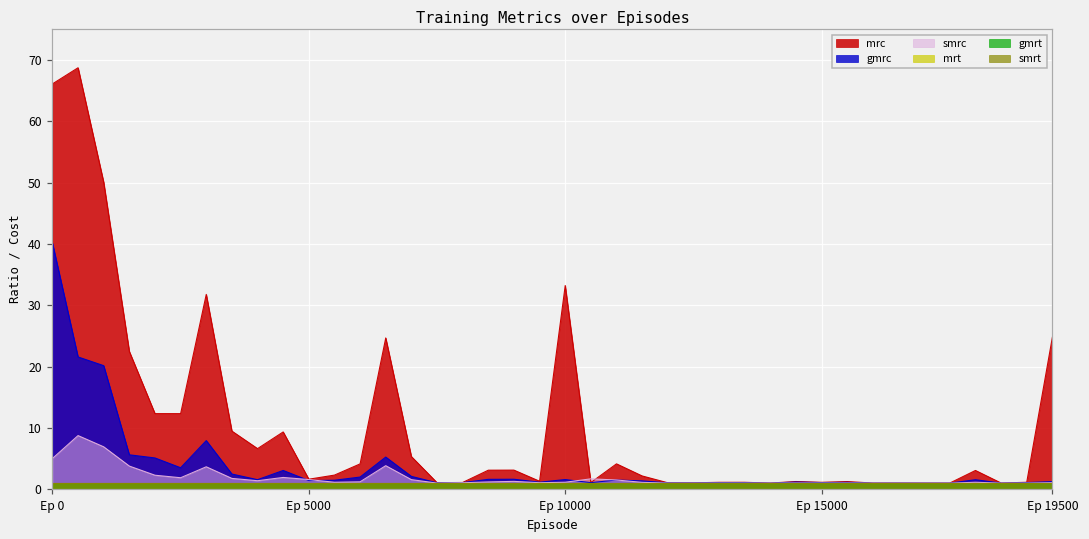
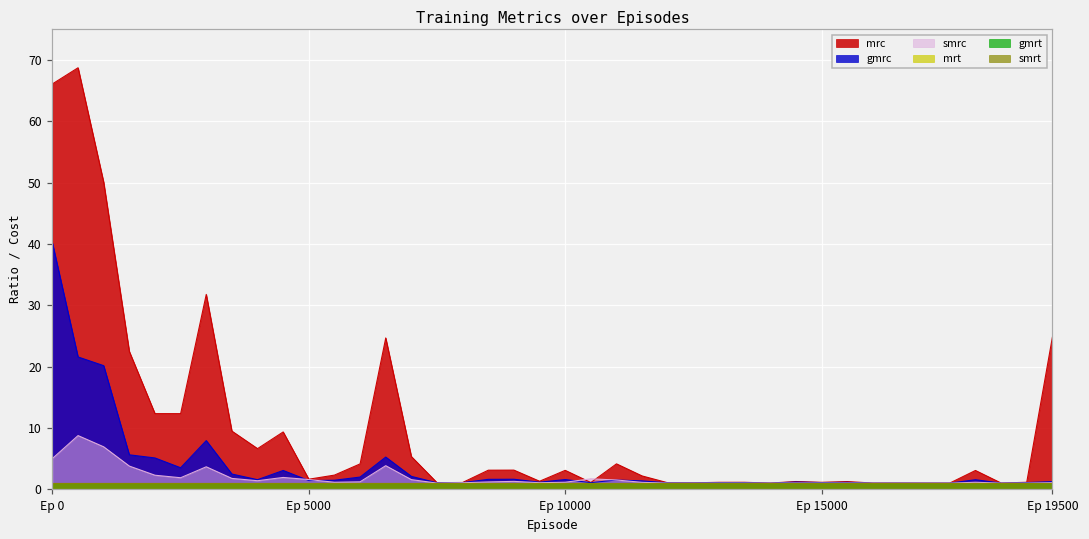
mrc, Ep 10000: 33 -> 3
